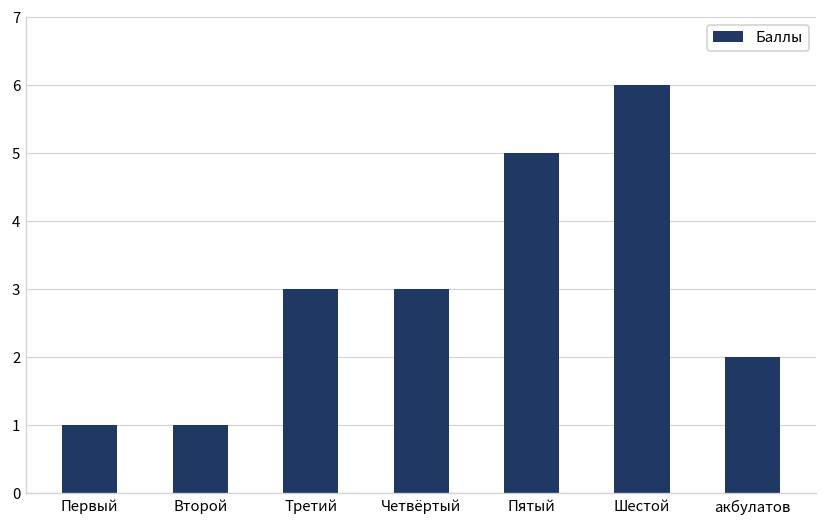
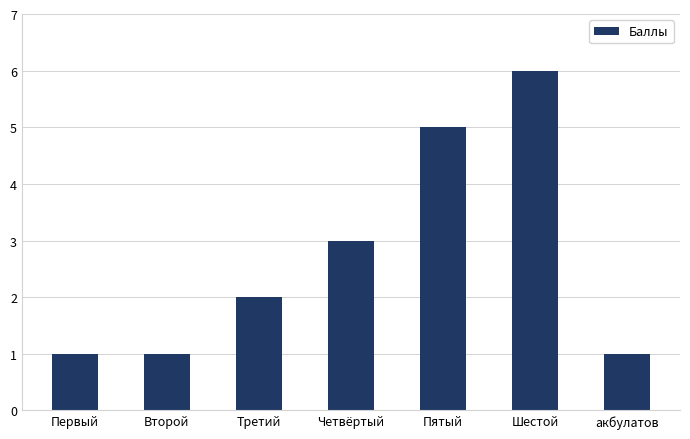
Третий: 3 -> 2
акбулатов: 2 -> 1
